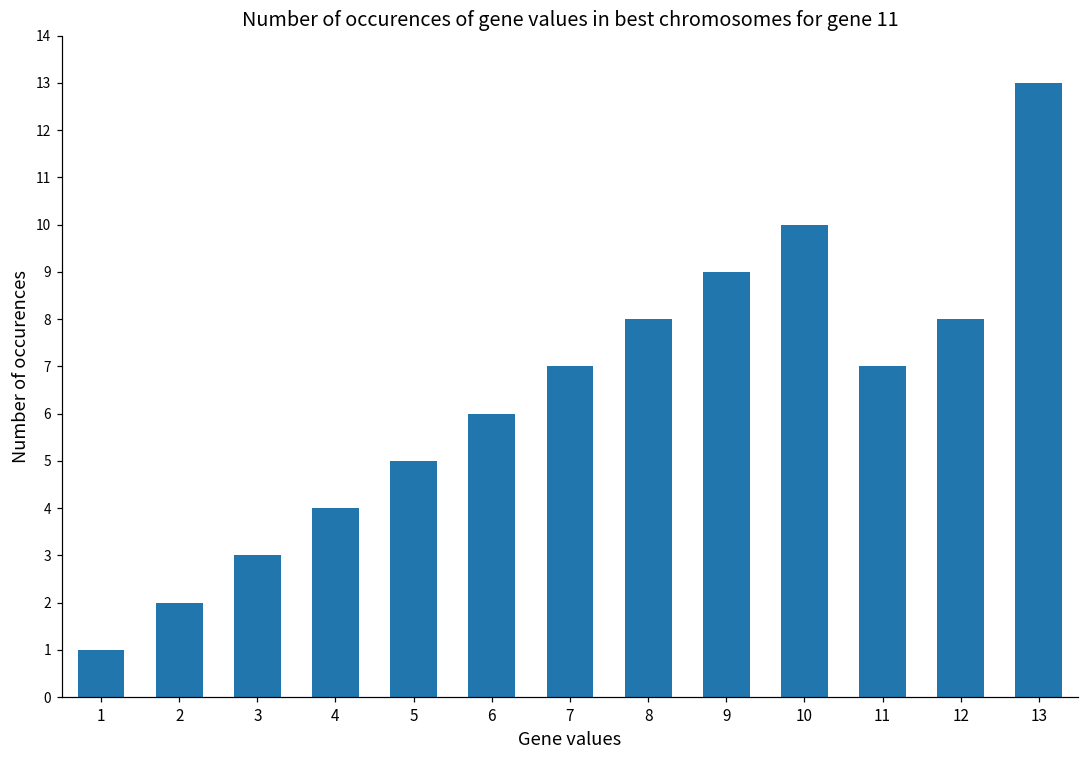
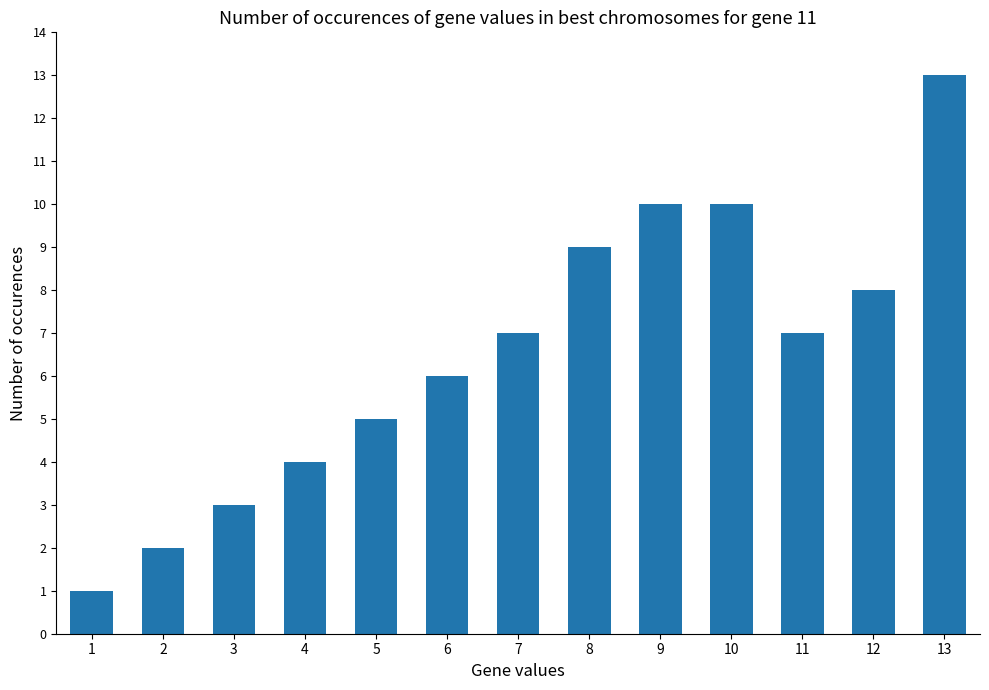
8: 8 -> 9
9: 9 -> 10
